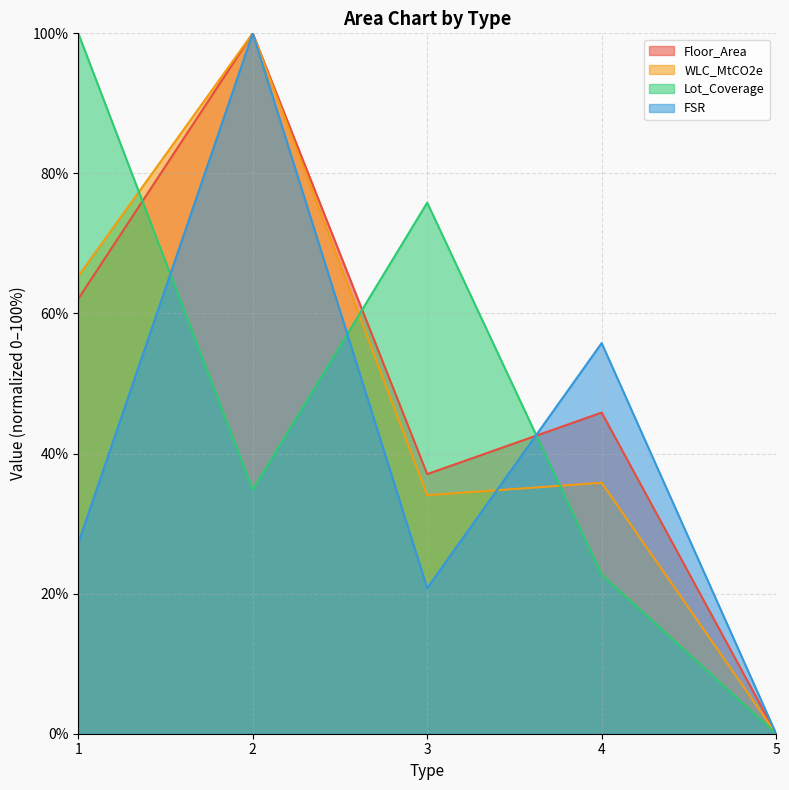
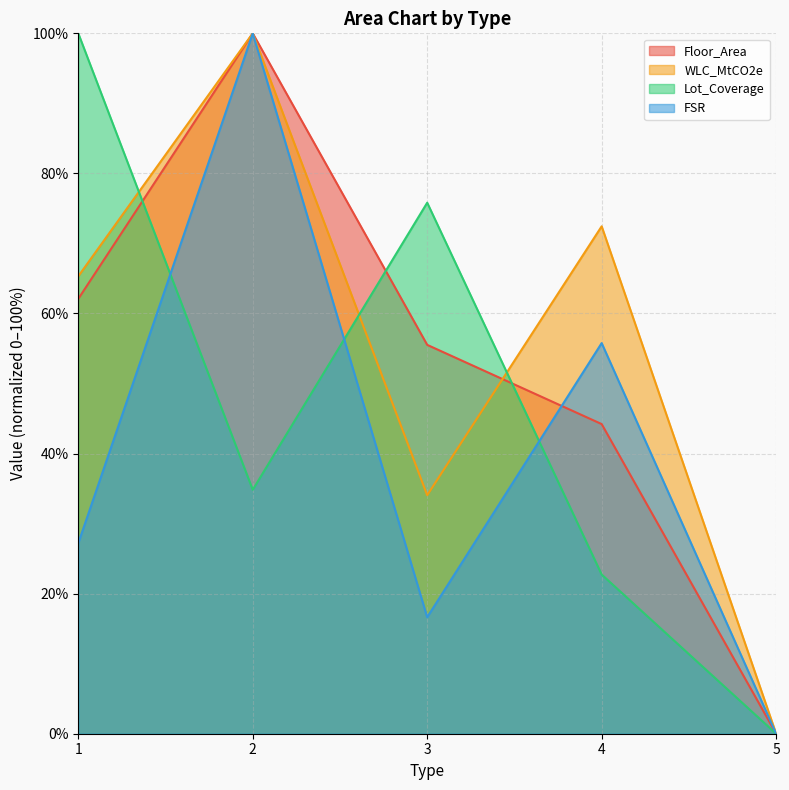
Floor_Area, 3: 37% -> 56%
FSR, 3: 21% -> 17%
Floor_Area, 4: 46% -> 44%
WLC_MtCO2e, 4: 36% -> 72%
